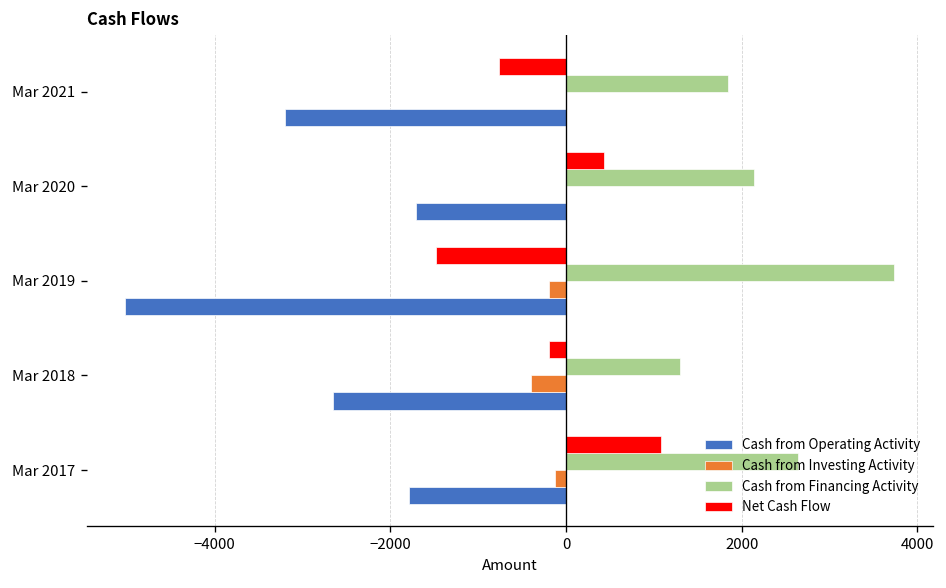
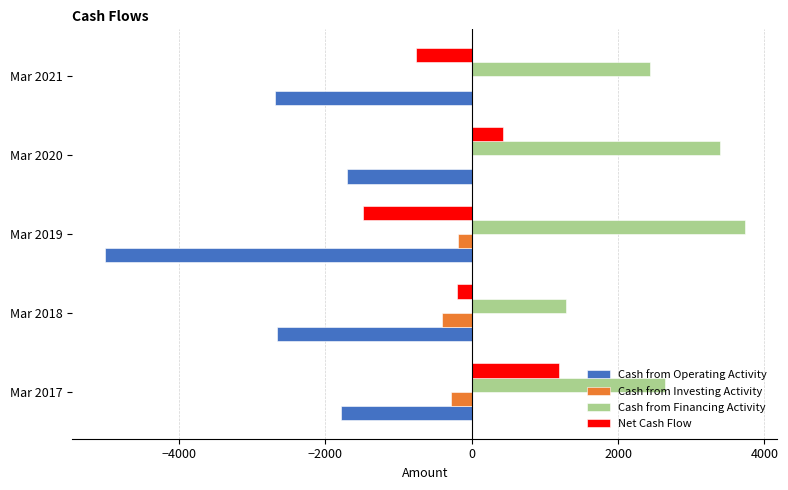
Cash from Financing Activity, Mar 2021: 1800 -> 2400
Cash from Operating Activity, Mar 2021: -3200 -> -2700
Cash from Financing Activity, Mar 2020: 2100 -> 3400
Net Cash Flow, Mar 2017: 1100 -> 1200
Cash from Investing Activity, Mar 2017: -100 -> -300
